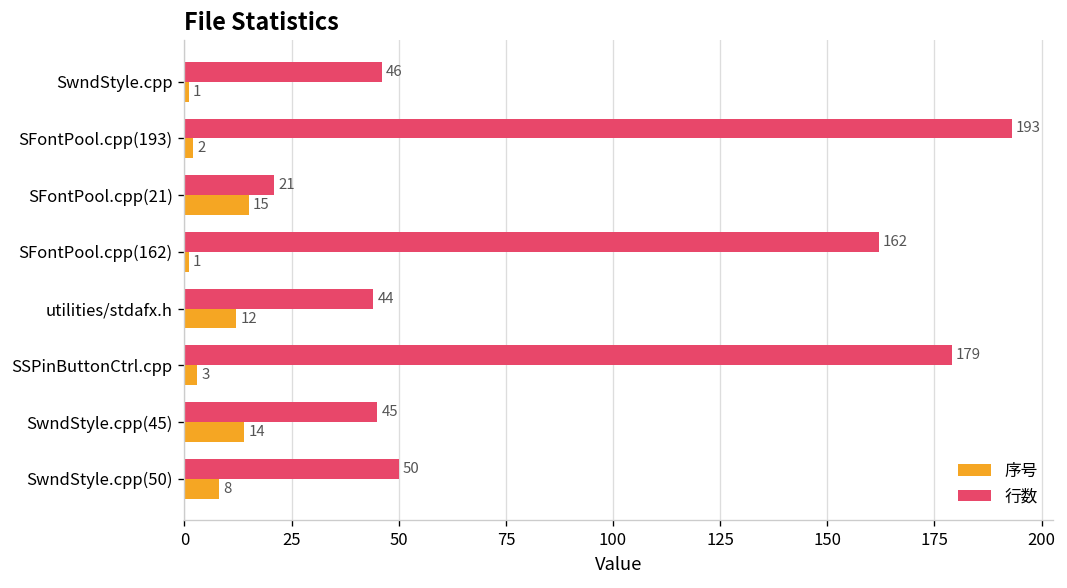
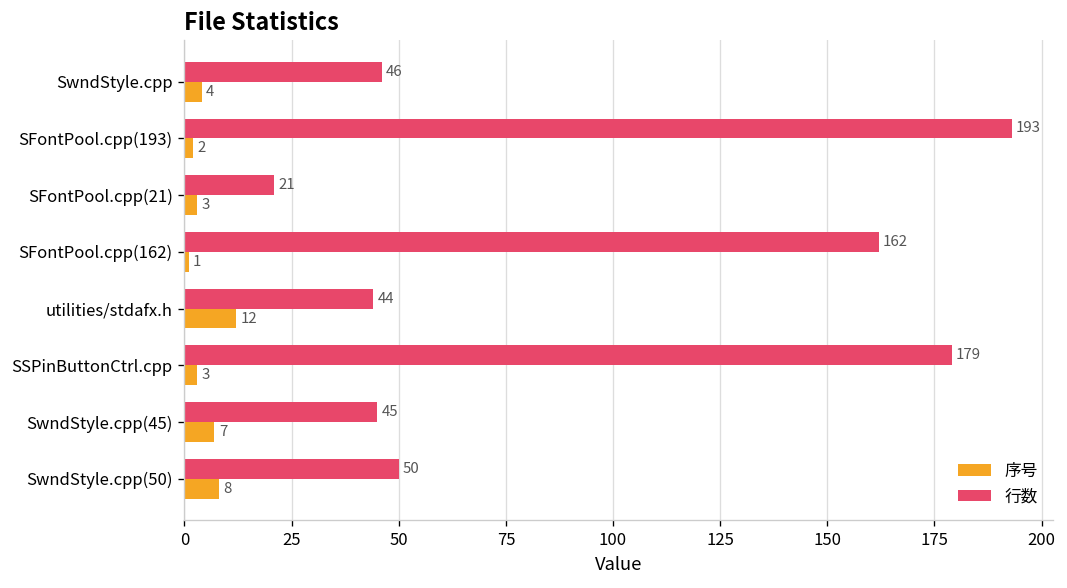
序号, SwndStyle.cpp: 1 -> 4
序号, SFontPool.cpp(21): 15 -> 3
序号, SwndStyle.cpp(45): 14 -> 7
